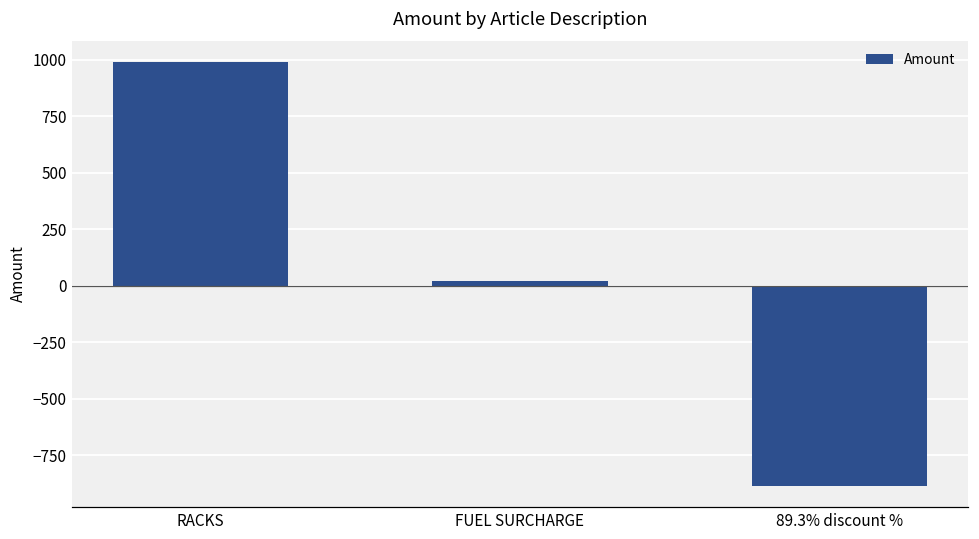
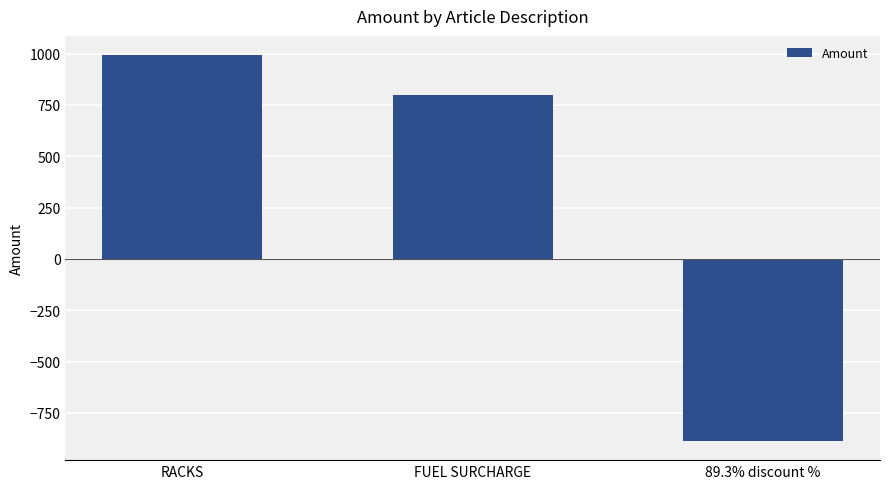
FUEL SURCHARGE: 20 -> 800
